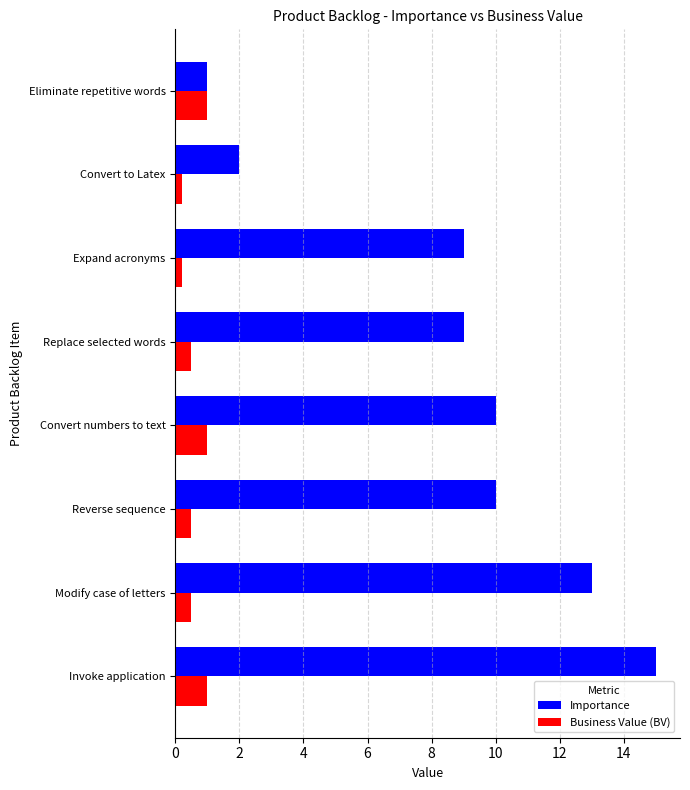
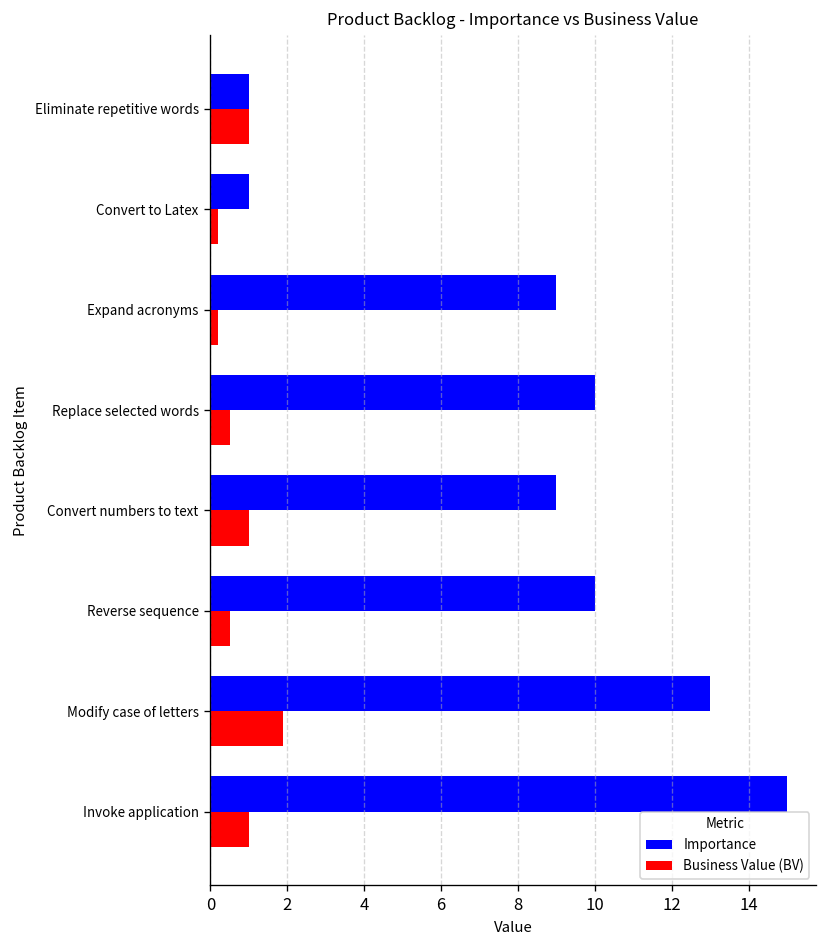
Importance, Convert to Latex: 2 -> 1
Importance, Replace selected words: 9 -> 10
Importance, Convert numbers to text: 10 -> 9
Business Value (BV), Modify case of letters: 0.5 -> 1.9
